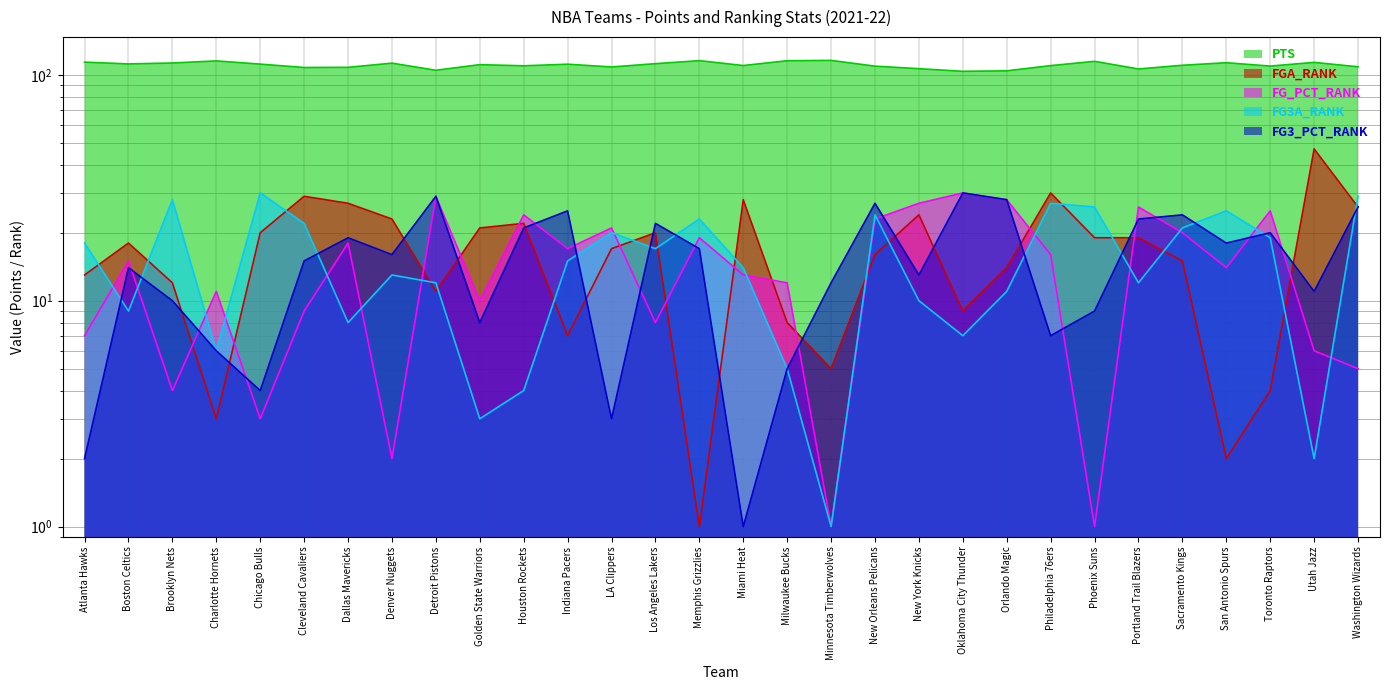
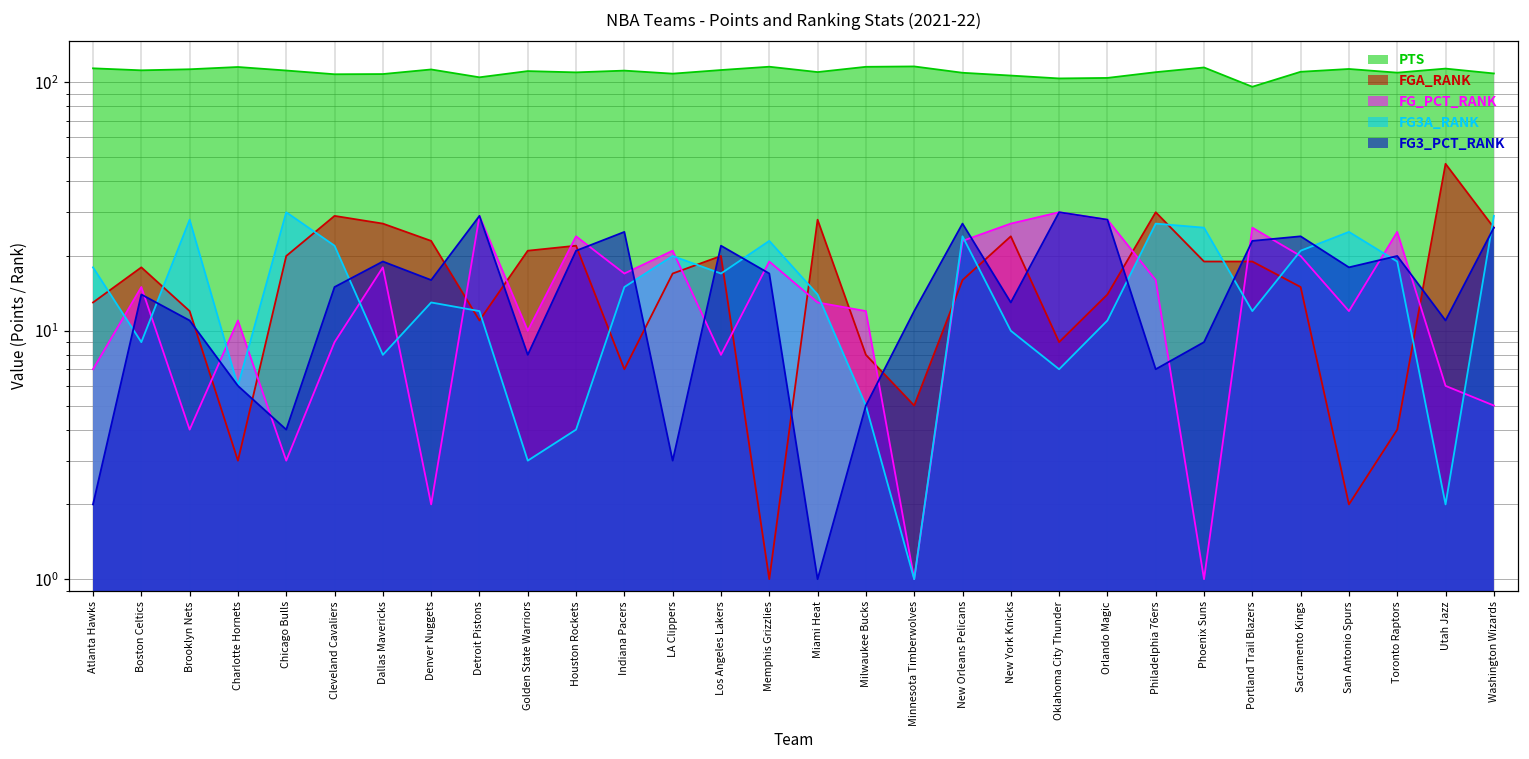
FG3_PCT_RANK, Brooklyn Nets: 10 -> 11
PTS, Portland Trail Blazers: 110 -> 96
FG_PCT_RANK, San Antonio Spurs: 14 -> 12
